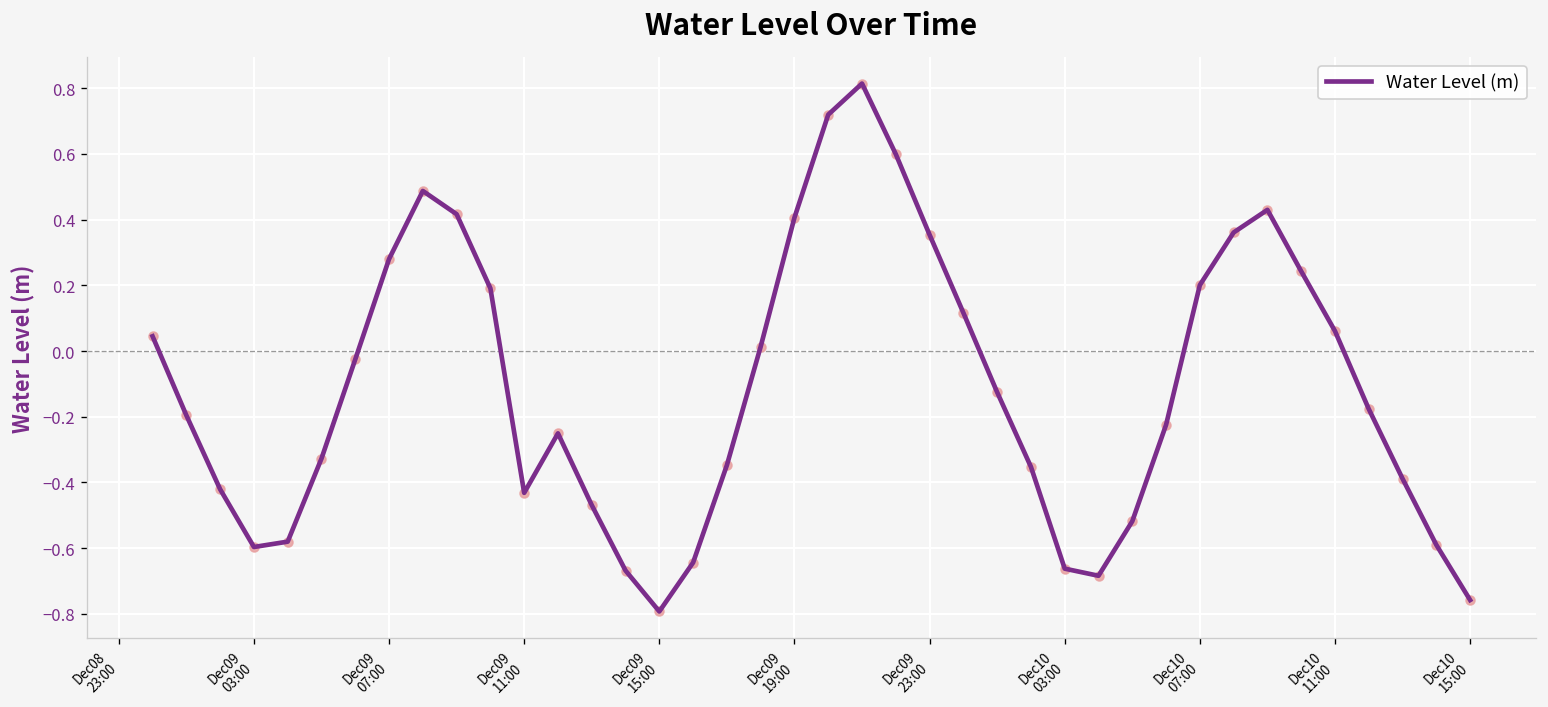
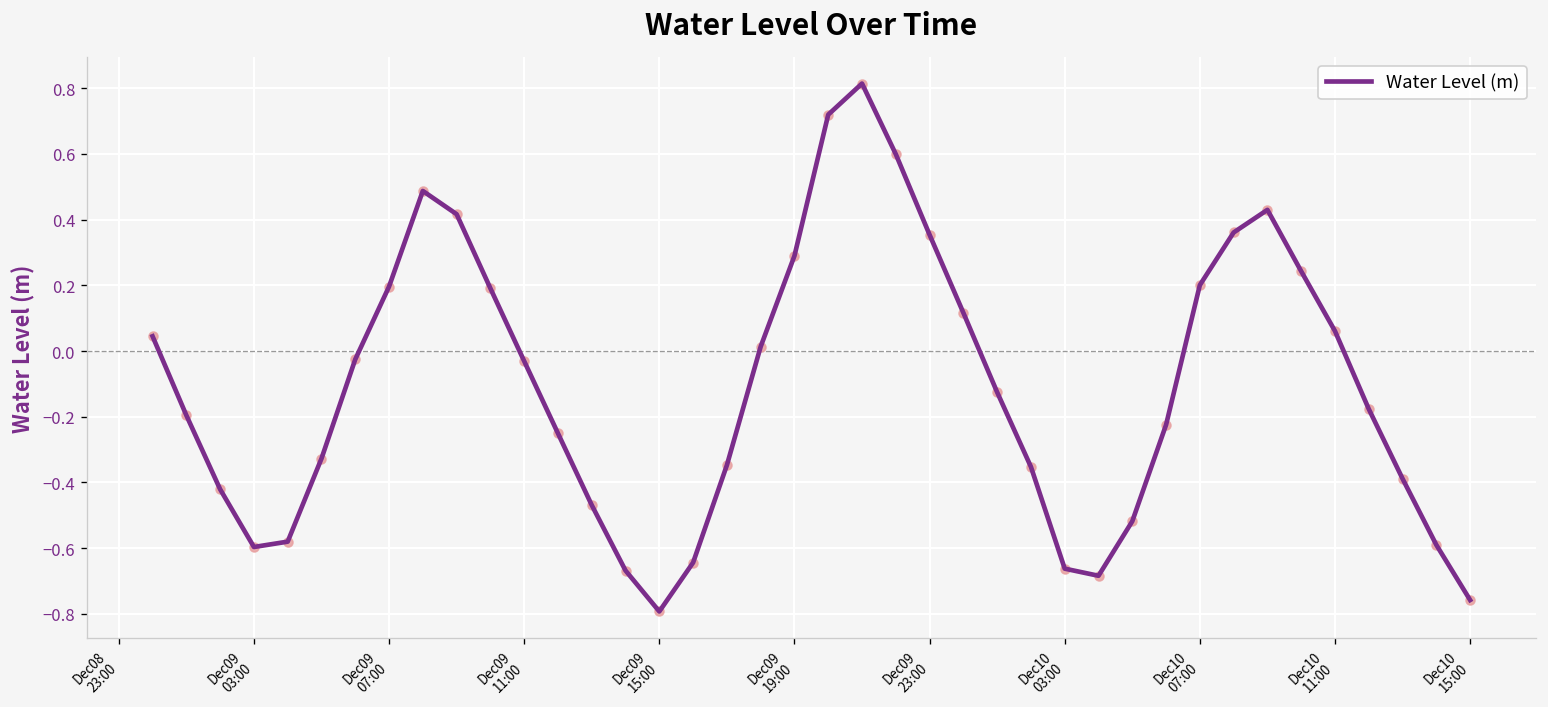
Dec09 07:00: 0.28 -> 0.20
Dec09 11:00: -0.43 -> -0.03
Dec09 19:00: 0.41 -> 0.29
